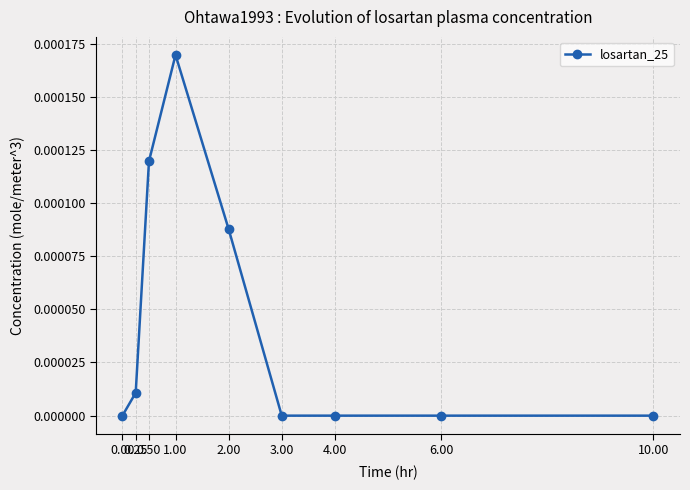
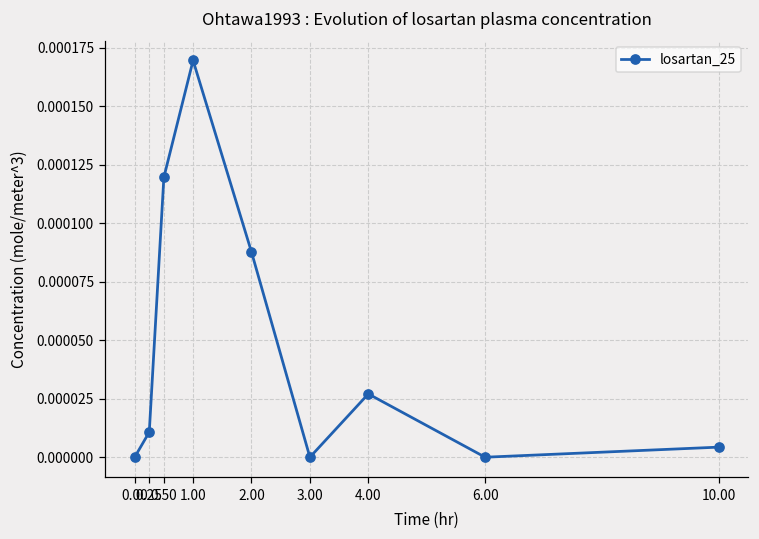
4.00: 0.00000 -> 0.00003
10.00: 0.000000 -> 0.000004
